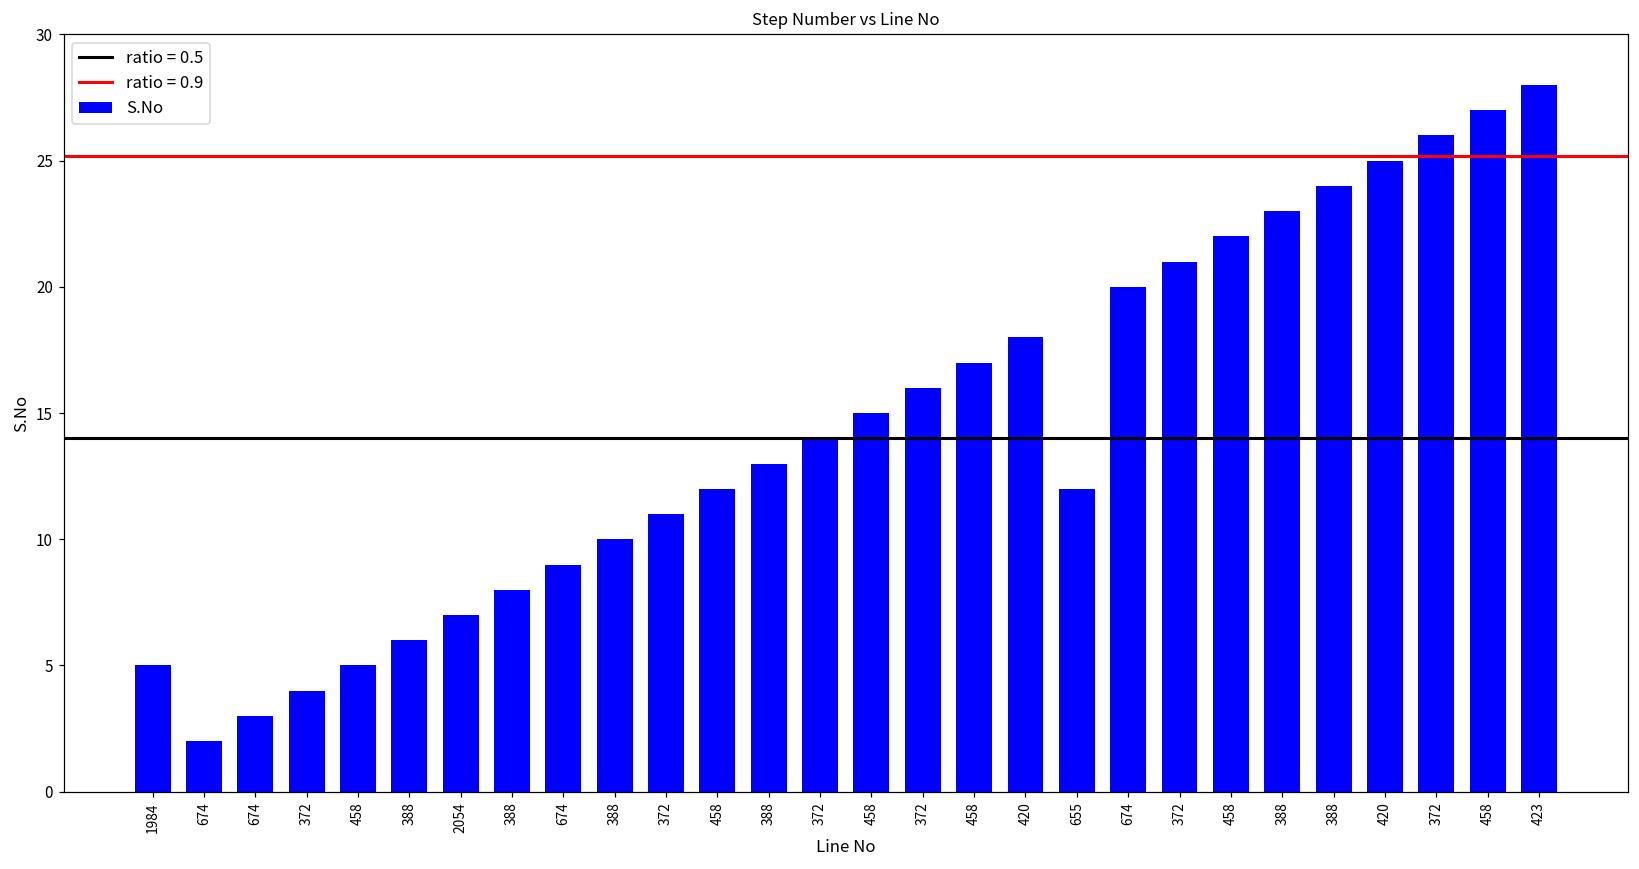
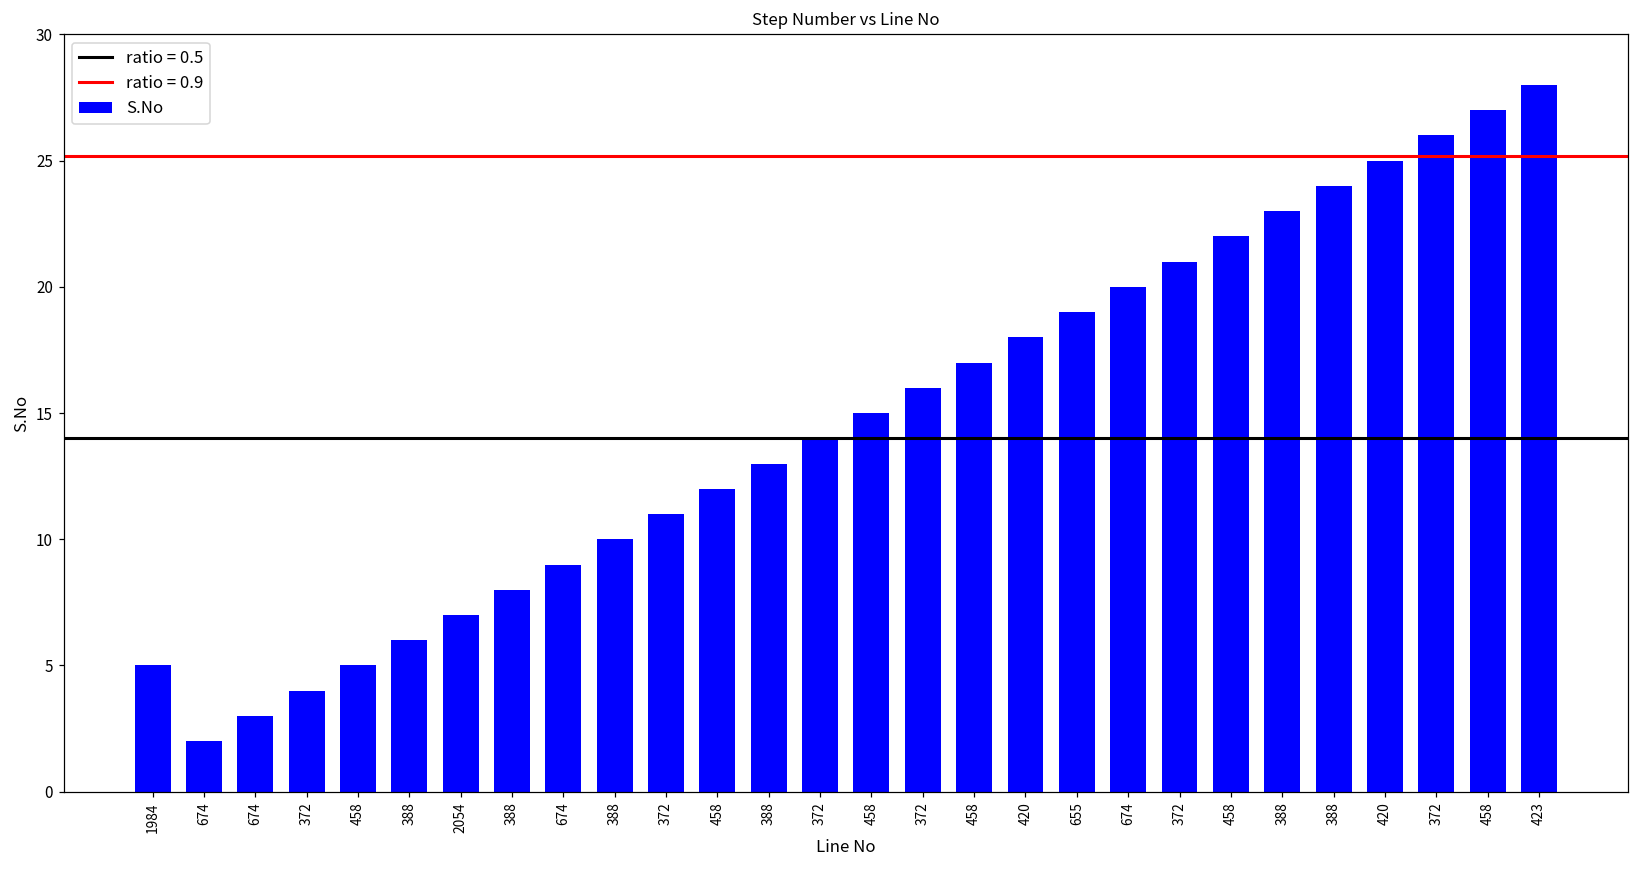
655: 12 -> 19
